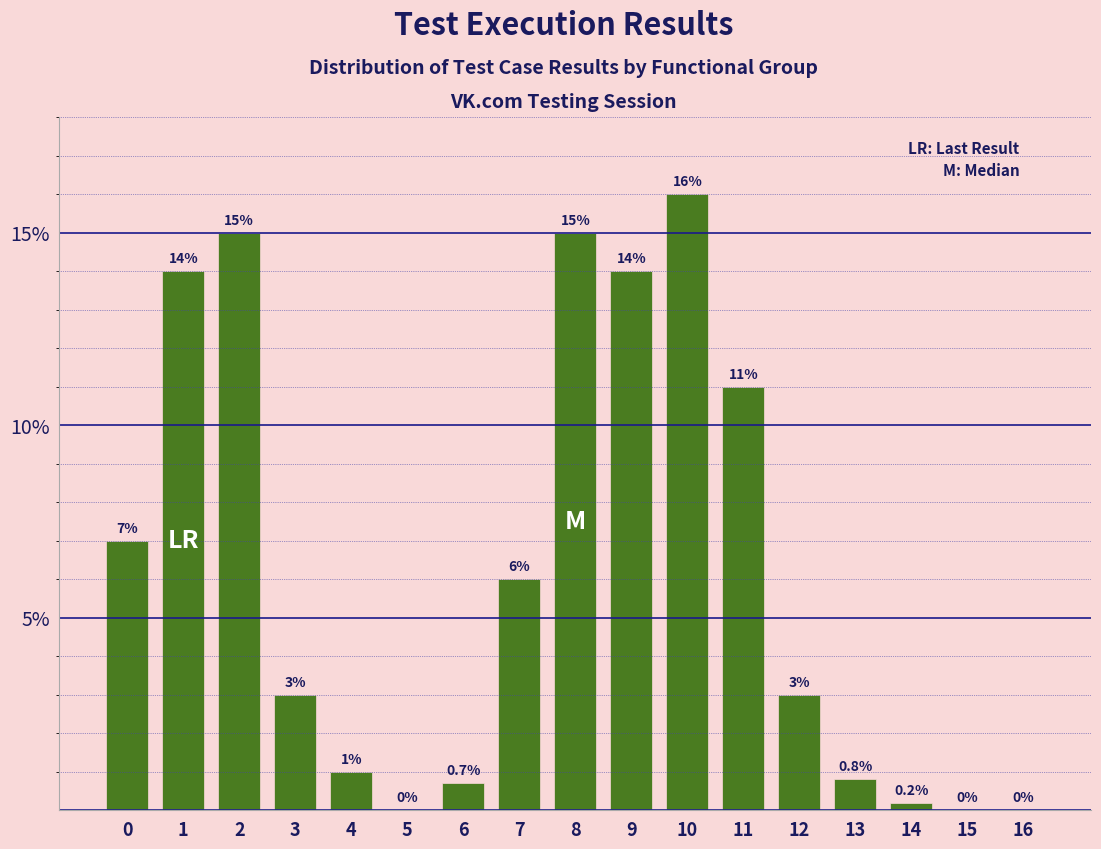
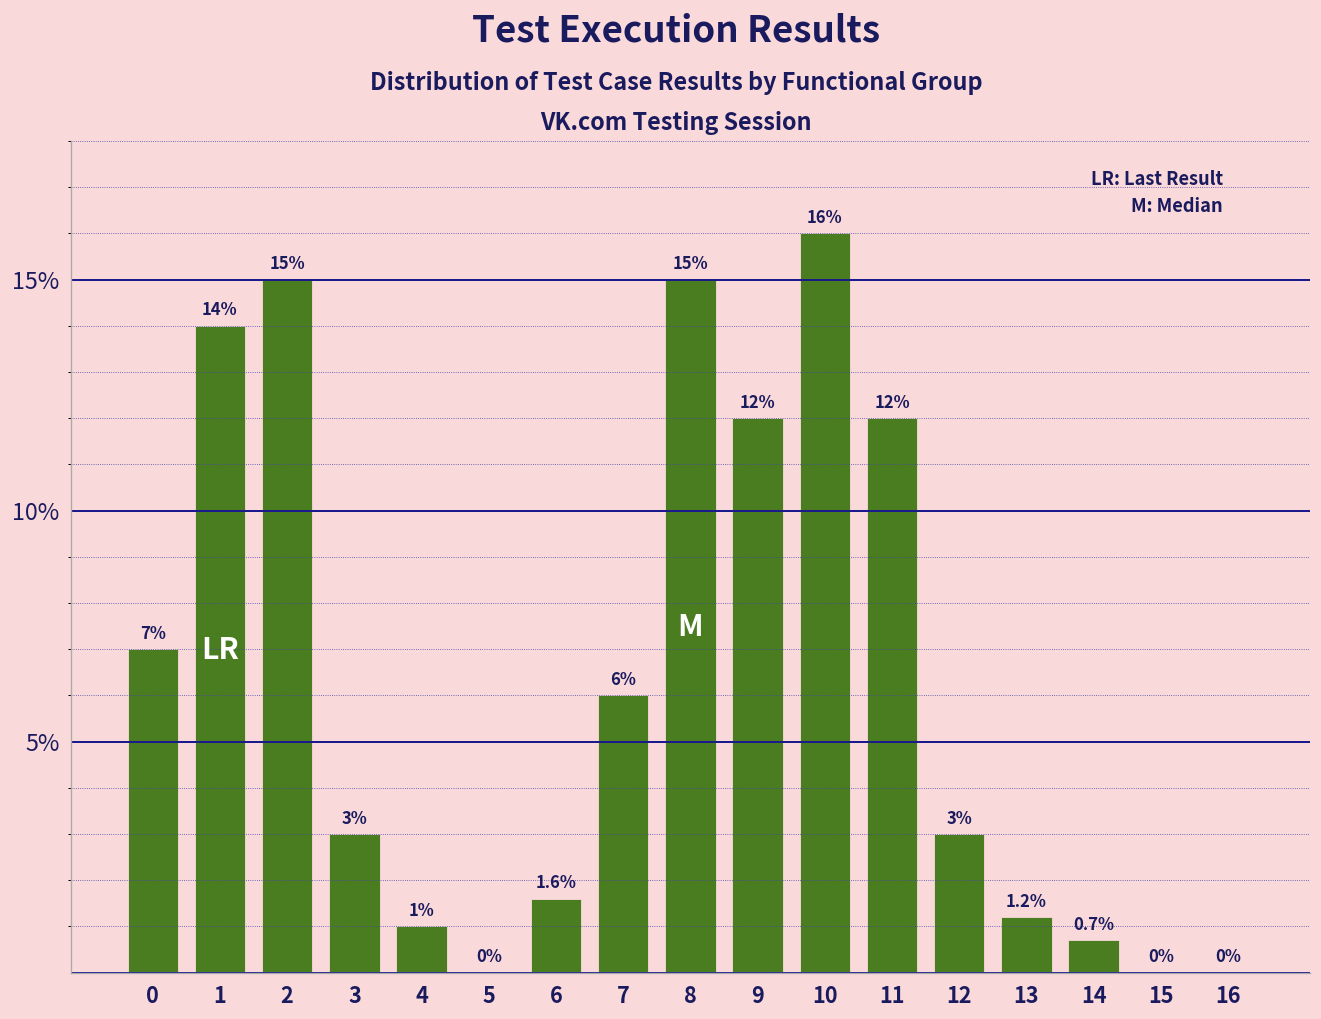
6: 0.7% -> 1.6%
9: 14% -> 12%
11: 11% -> 12%
13: 0.8% -> 1.2%
14: 0.2% -> 0.7%
